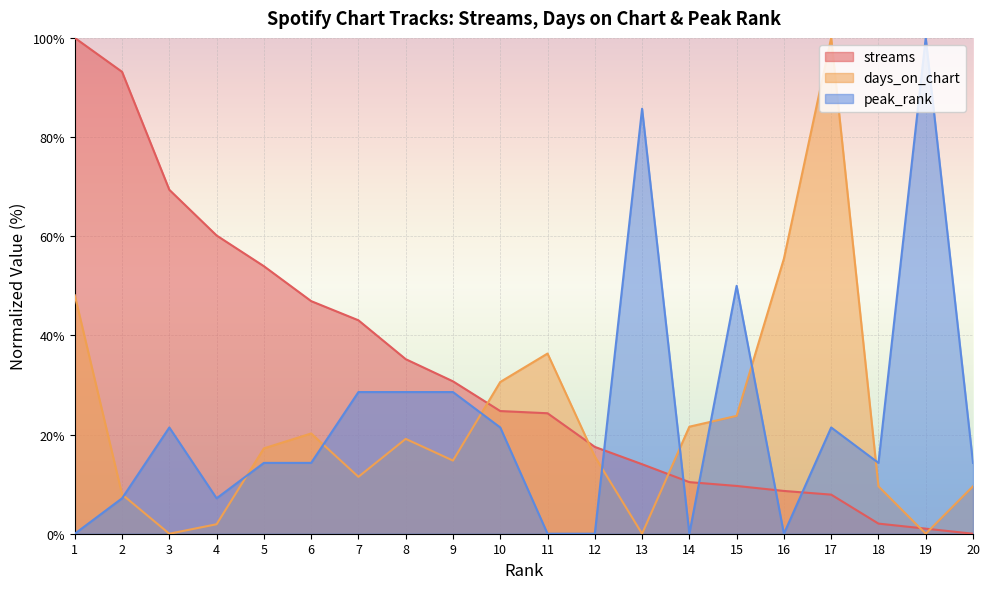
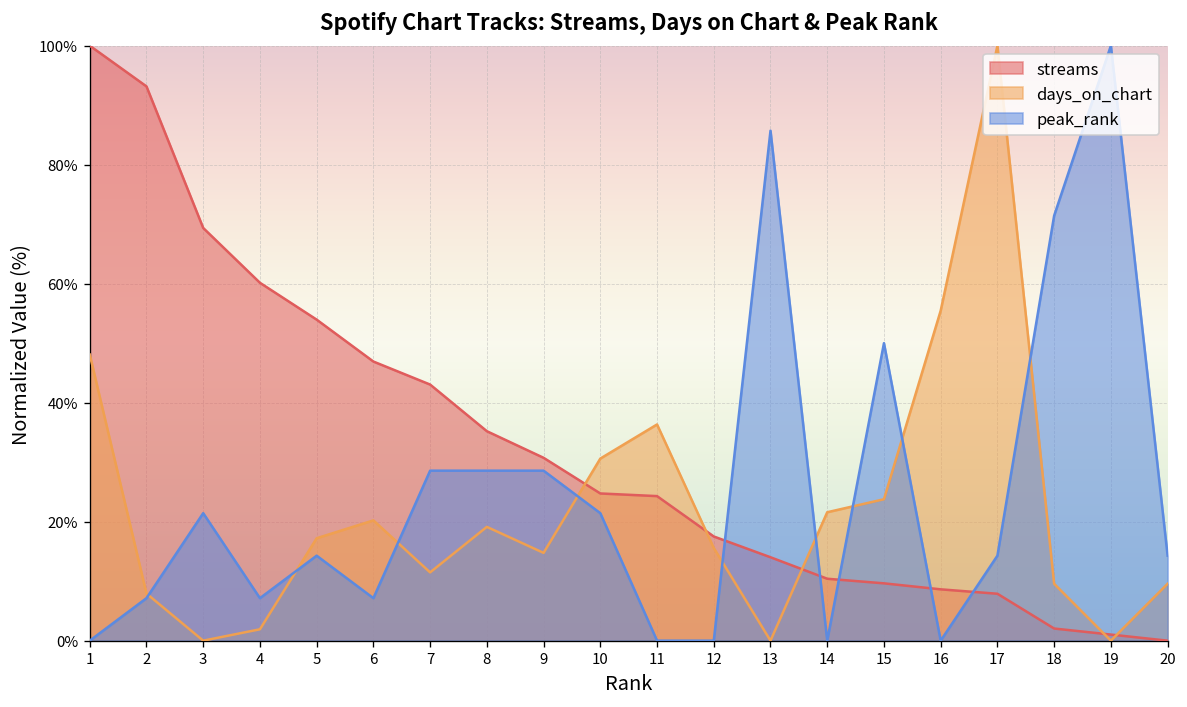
peak_rank, 6: 14% -> 7%
peak_rank, 17: 21% -> 14%
peak_rank, 18: 14% -> 71%
